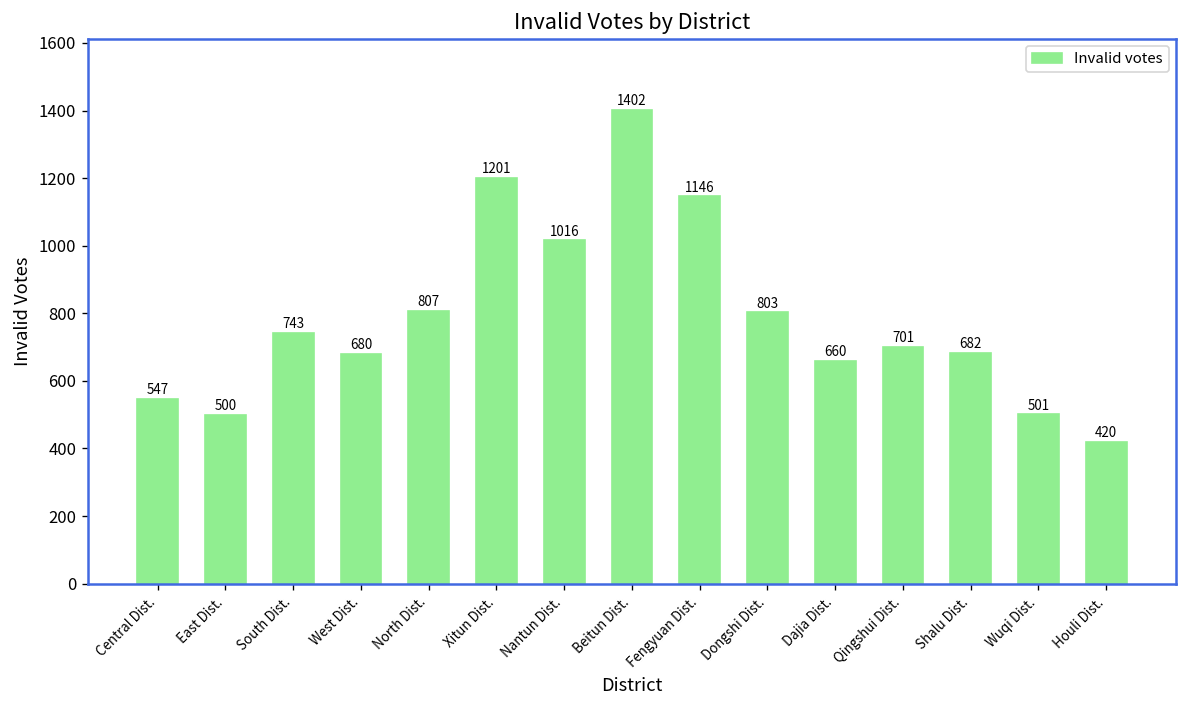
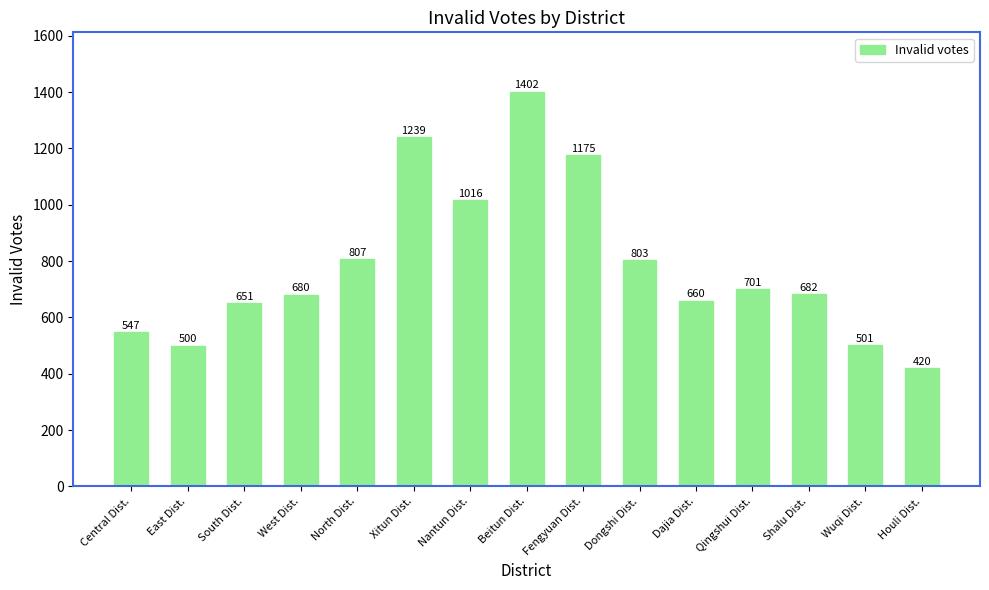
South Dist.: 743 -> 651
Xitun Dist.: 1201 -> 1239
Fengyuan Dist.: 1146 -> 1175
